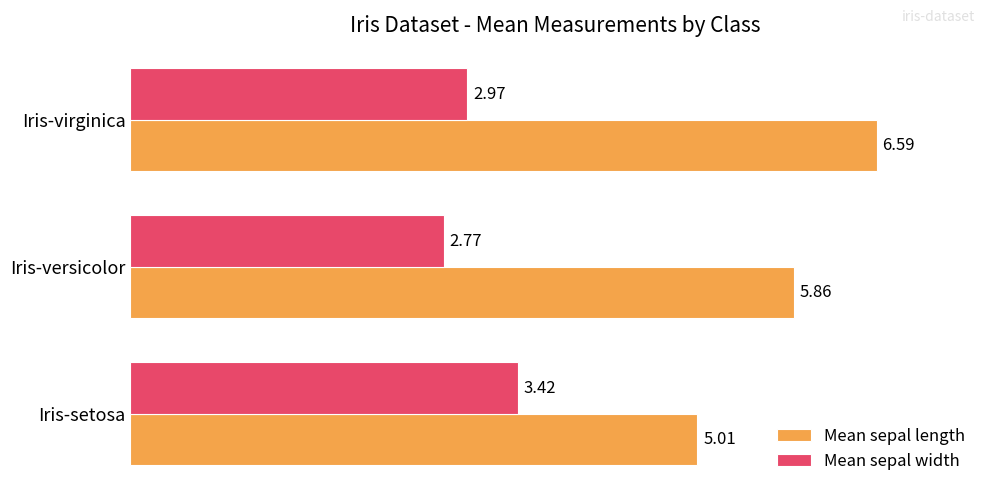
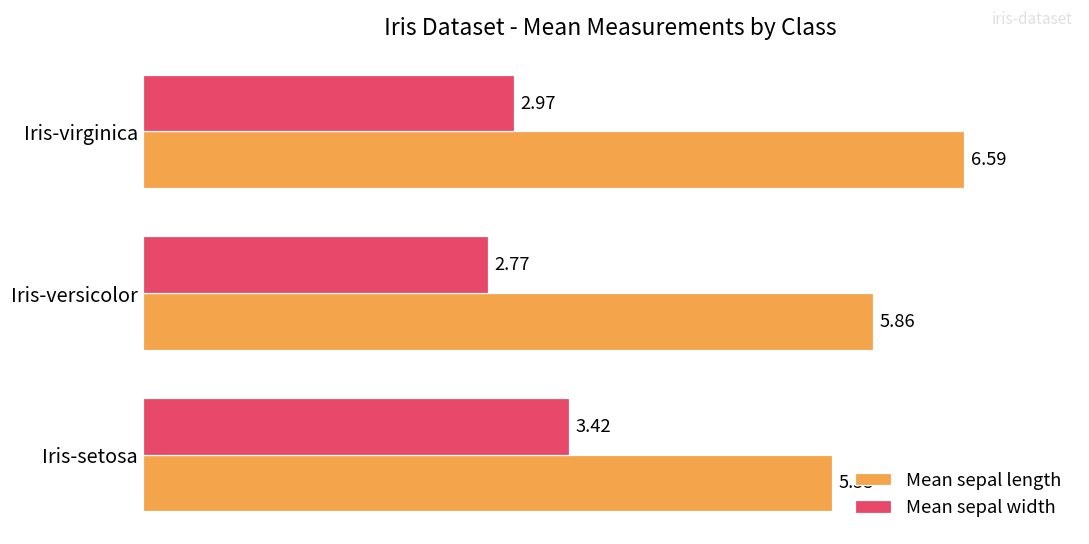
Mean sepal length, Iris-setosa: 5.01 -> 5.53
